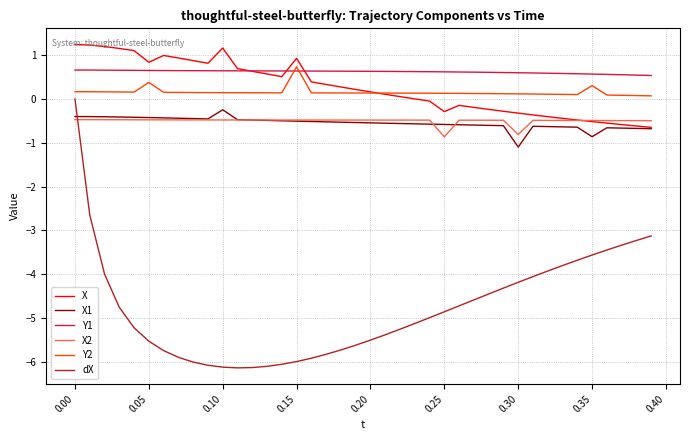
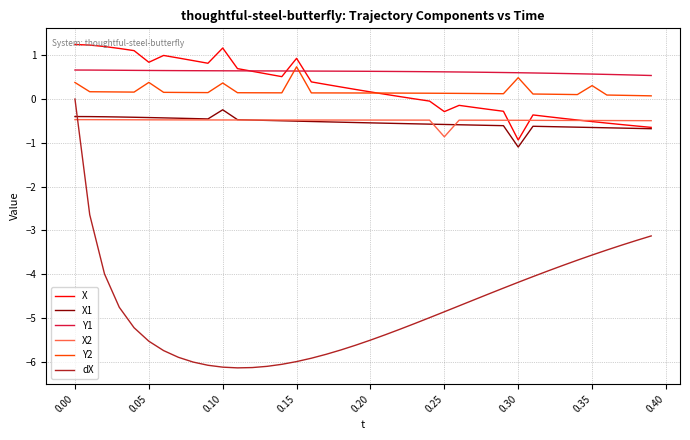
Y2, 0.00: 0.2 -> 0.4
Y2, 0.10: 0.1 -> 0.4
X, 0.30: -0.3 -> -0.9
X2, 0.30: -0.8 -> -0.5
Y2, 0.30: 0.1 -> 0.5
X1, 0.35: -0.9 -> -0.7
